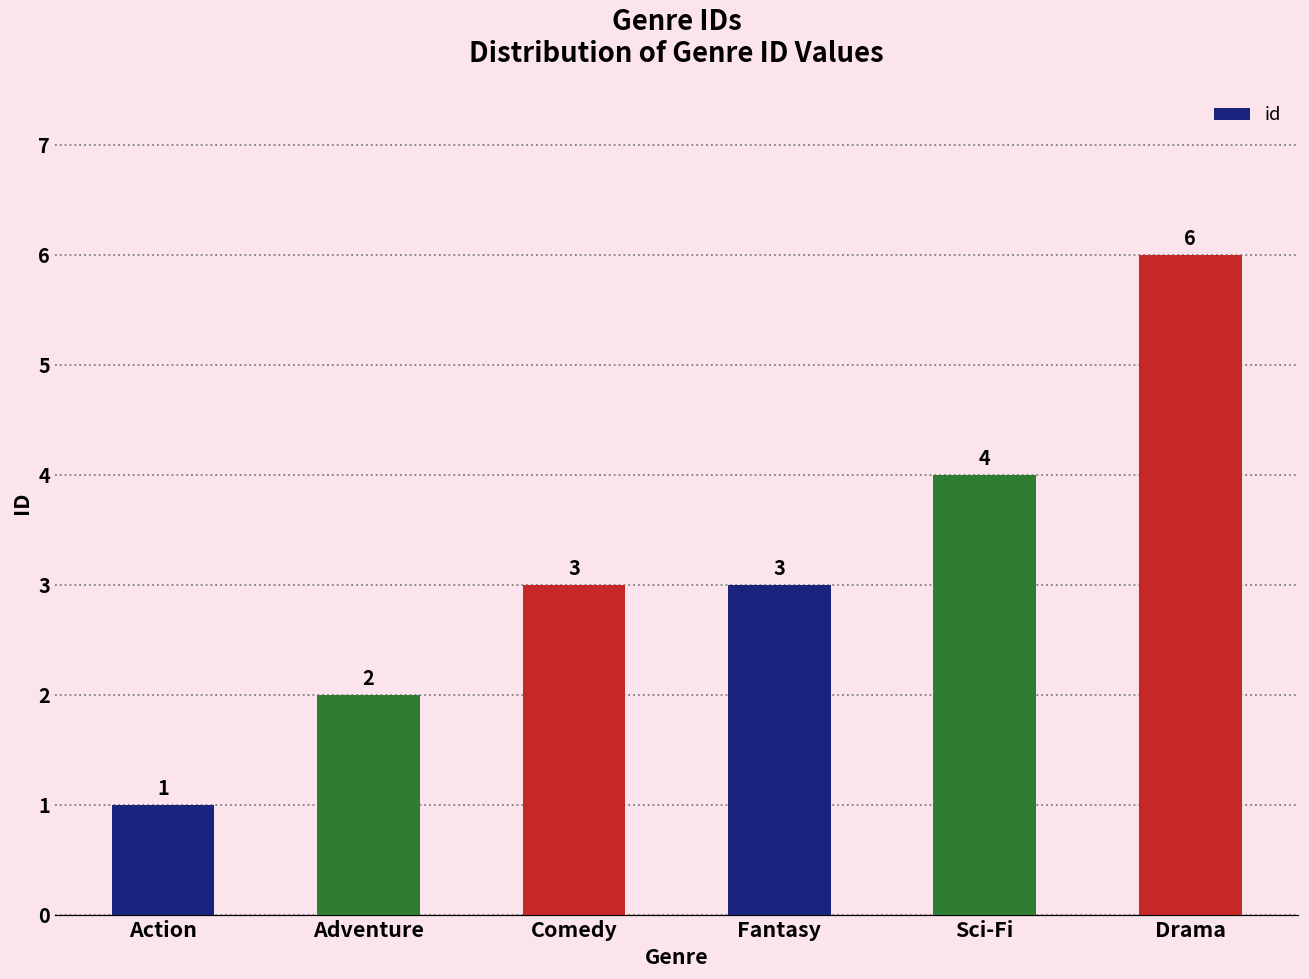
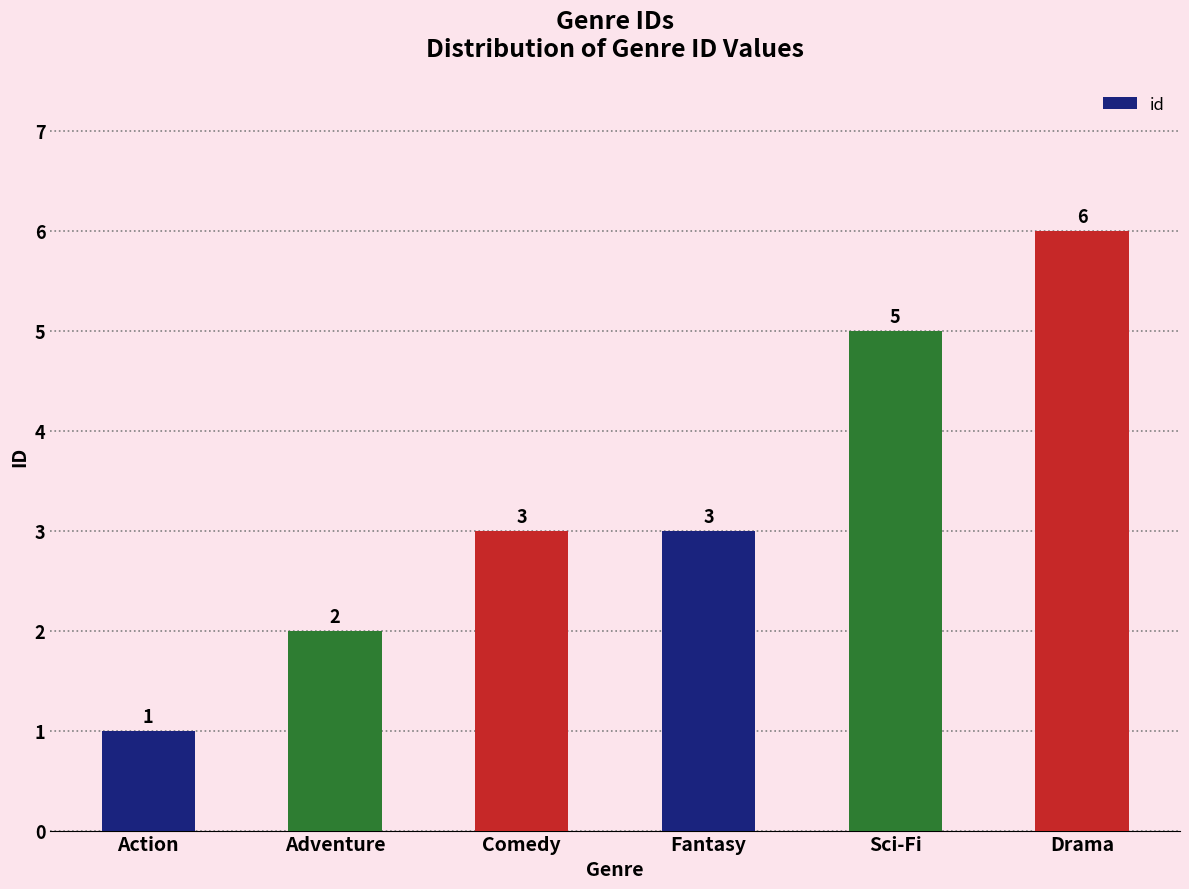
Sci-Fi: 4 -> 5
